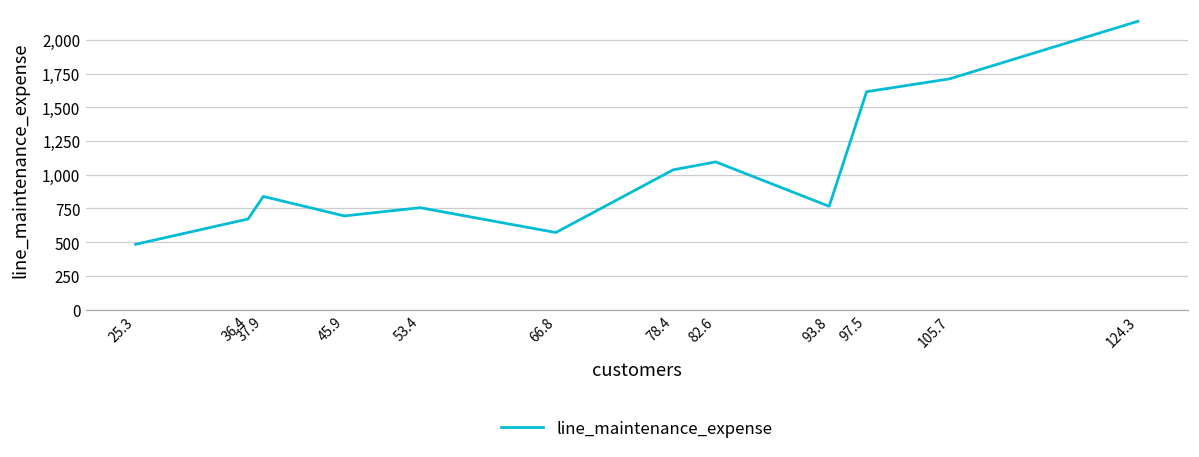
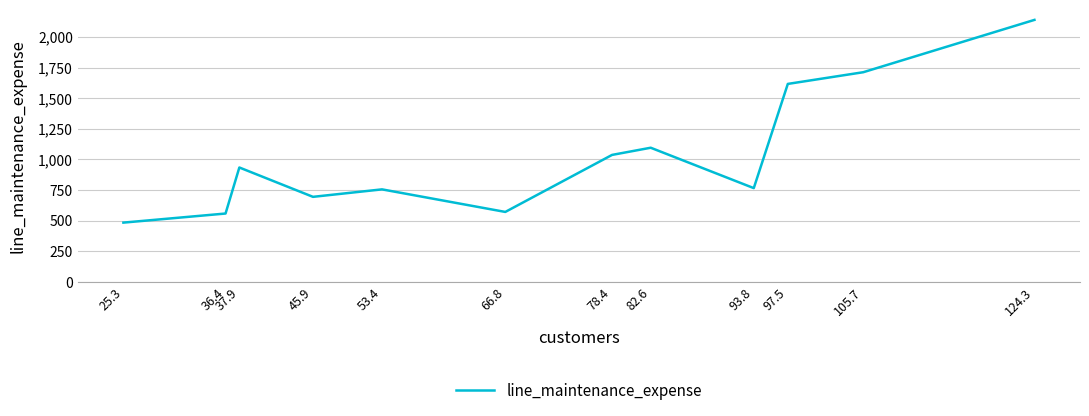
36.4: 670 -> 560
37.9: 840 -> 930
